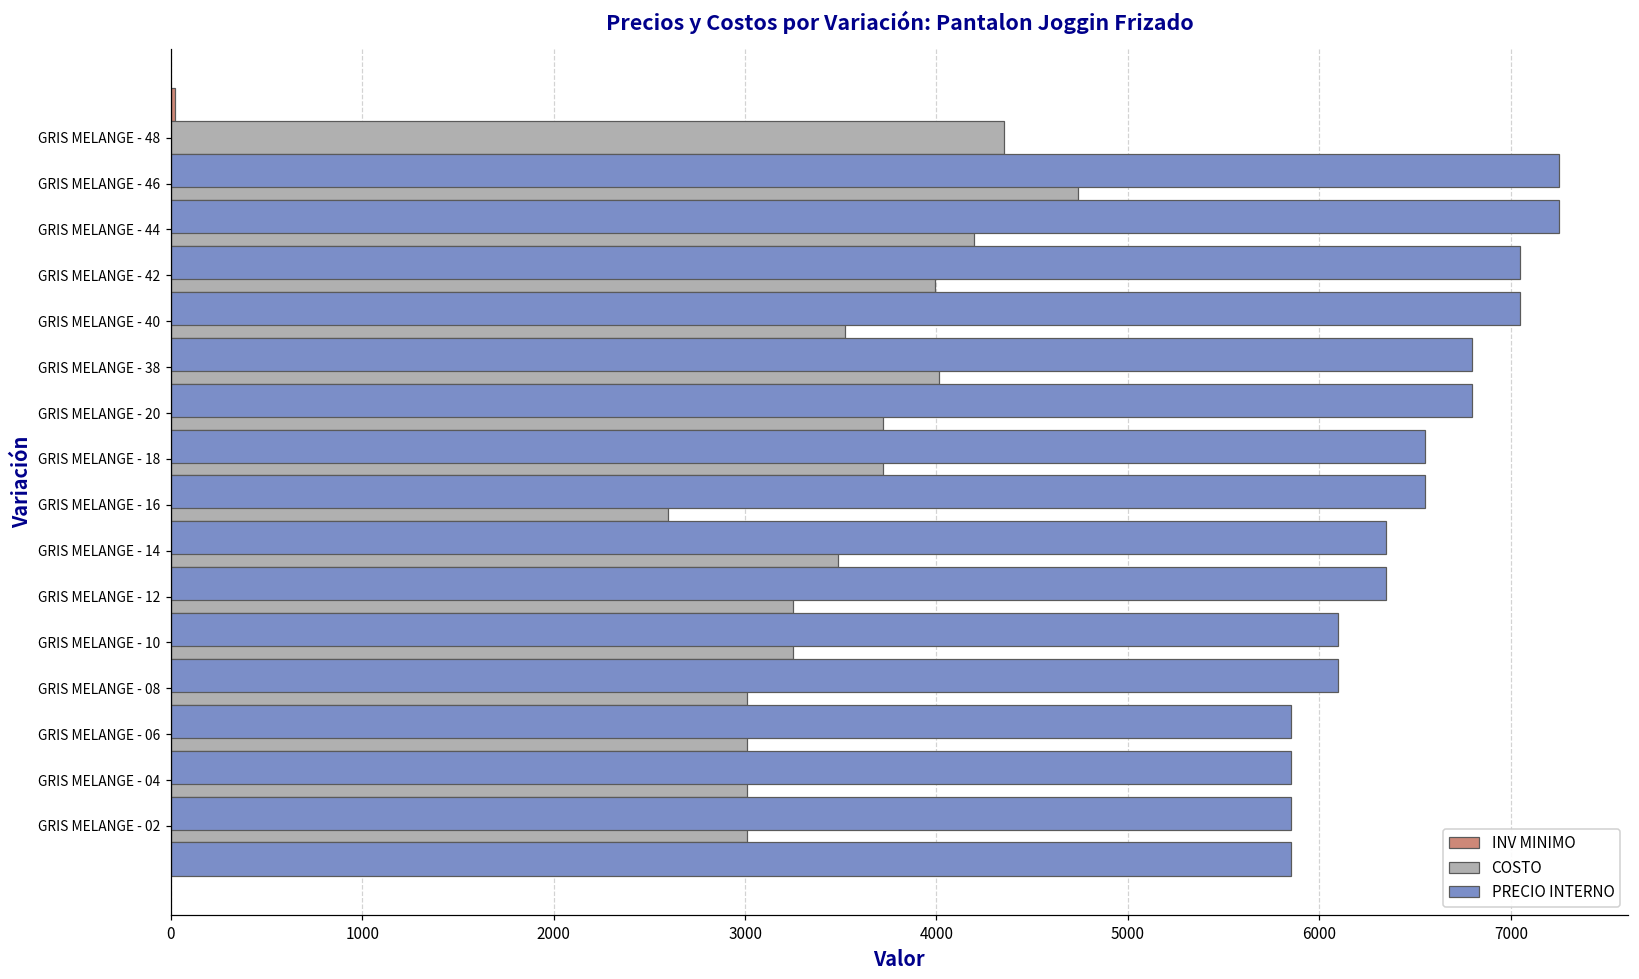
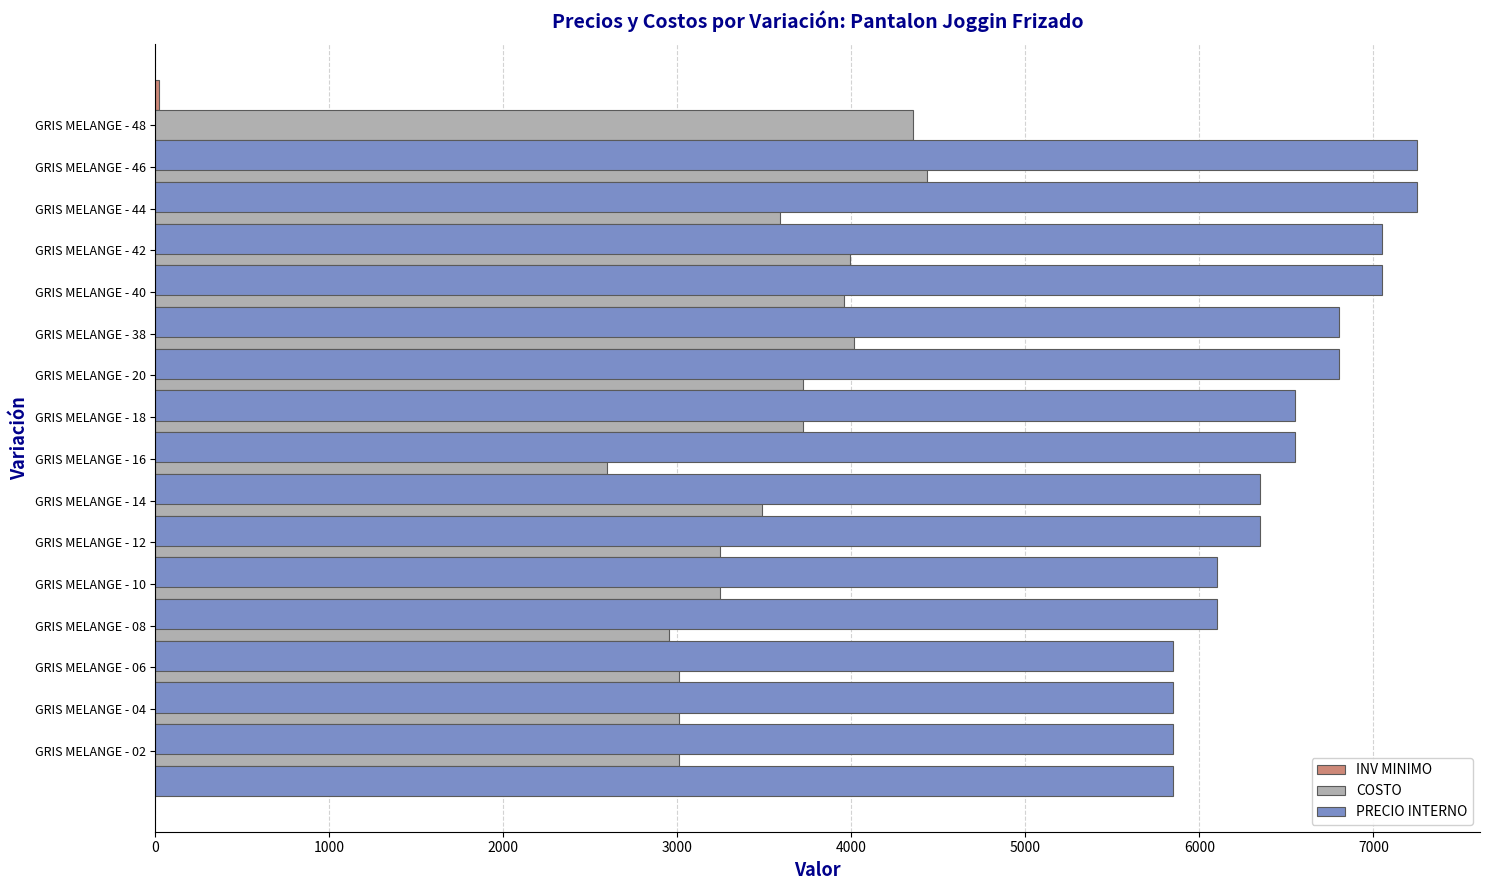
COSTO, GRIS MELANGE - 46: 4740 -> 4430
COSTO, GRIS MELANGE - 44: 4200 -> 3590
COSTO, GRIS MELANGE - 40: 3520 -> 3960
COSTO, GRIS MELANGE - 08: 3010 -> 2950
